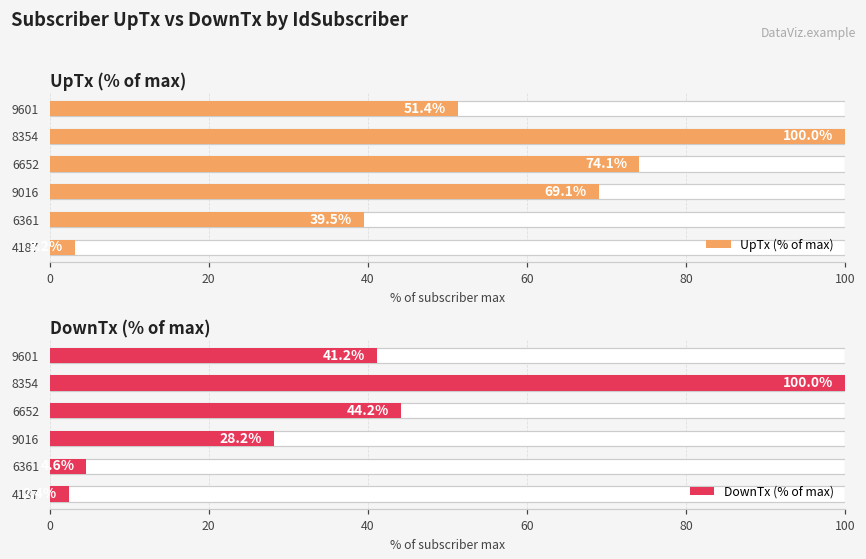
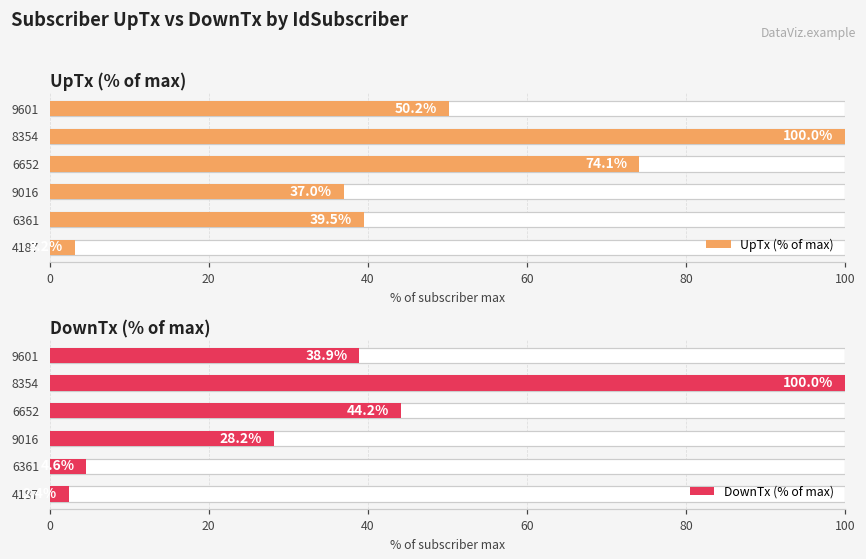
UpTx (% of max), UpTx (% of max), 9601: 51.4% -> 50.2%
UpTx (% of max), UpTx (% of max), 9016: 69.1% -> 37.0%
DownTx (% of max), DownTx (% of max), 9601: 41.2% -> 38.9%
